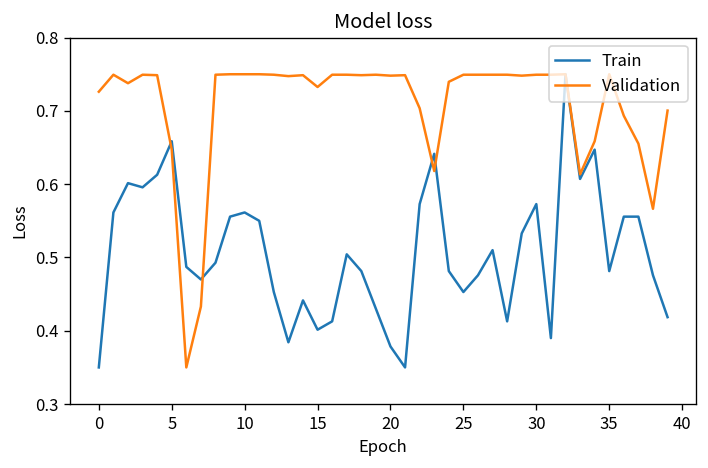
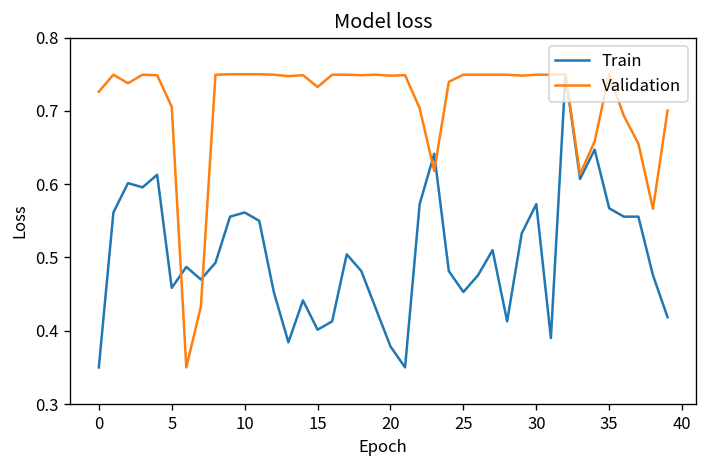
Train, 5: 0.66 -> 0.46
Validation, 5: 0.65 -> 0.71
Train, 35: 0.48 -> 0.57
